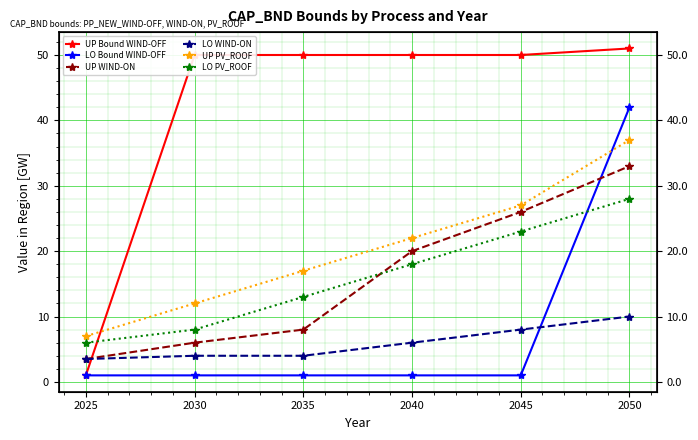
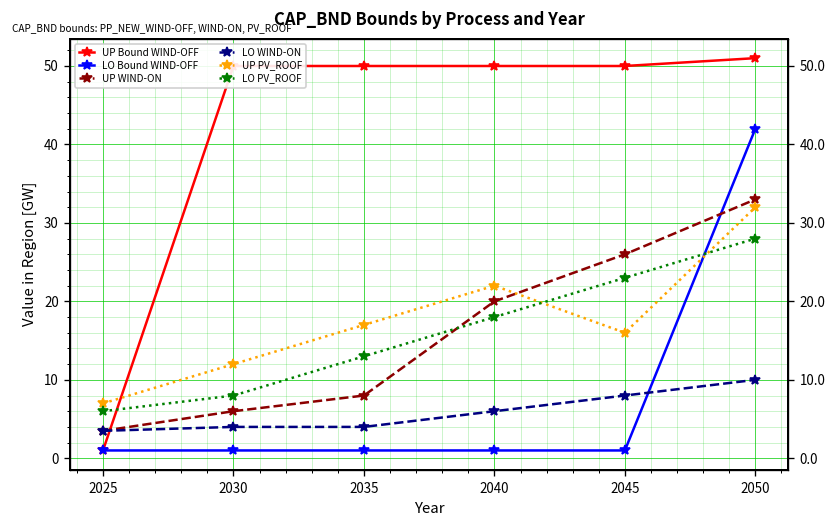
UP PV_ROOF, 2045: 27 -> 16
UP PV_ROOF, 2050: 37 -> 32
